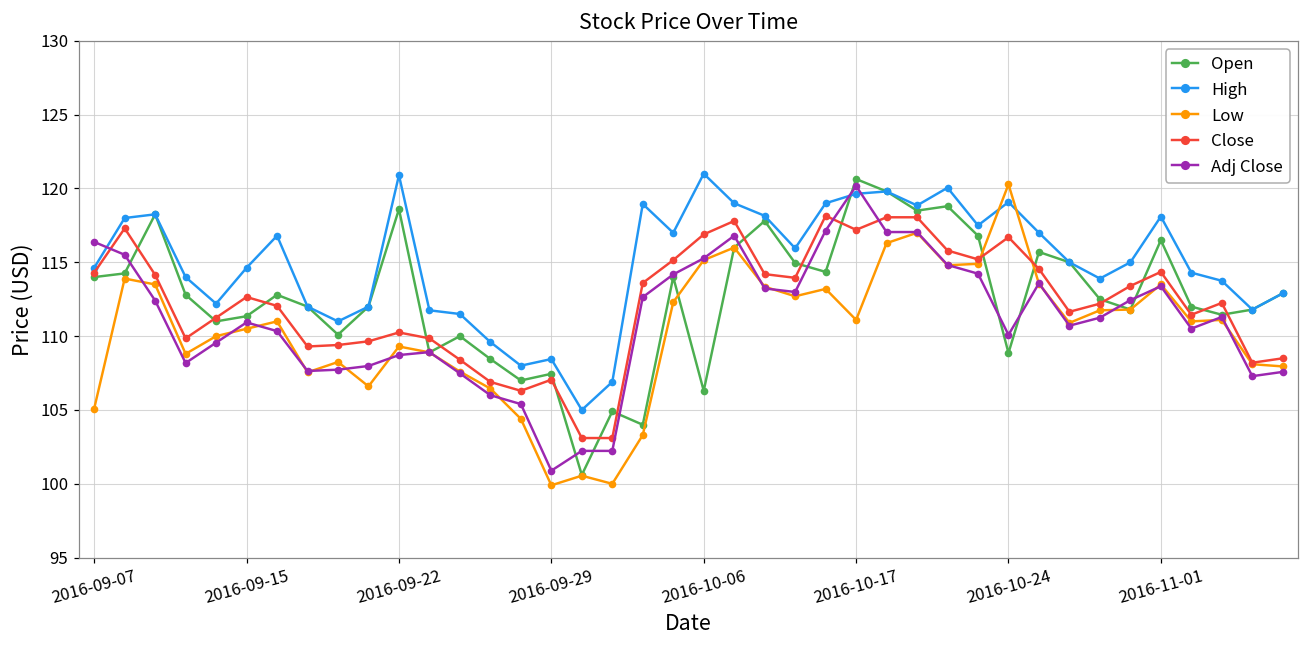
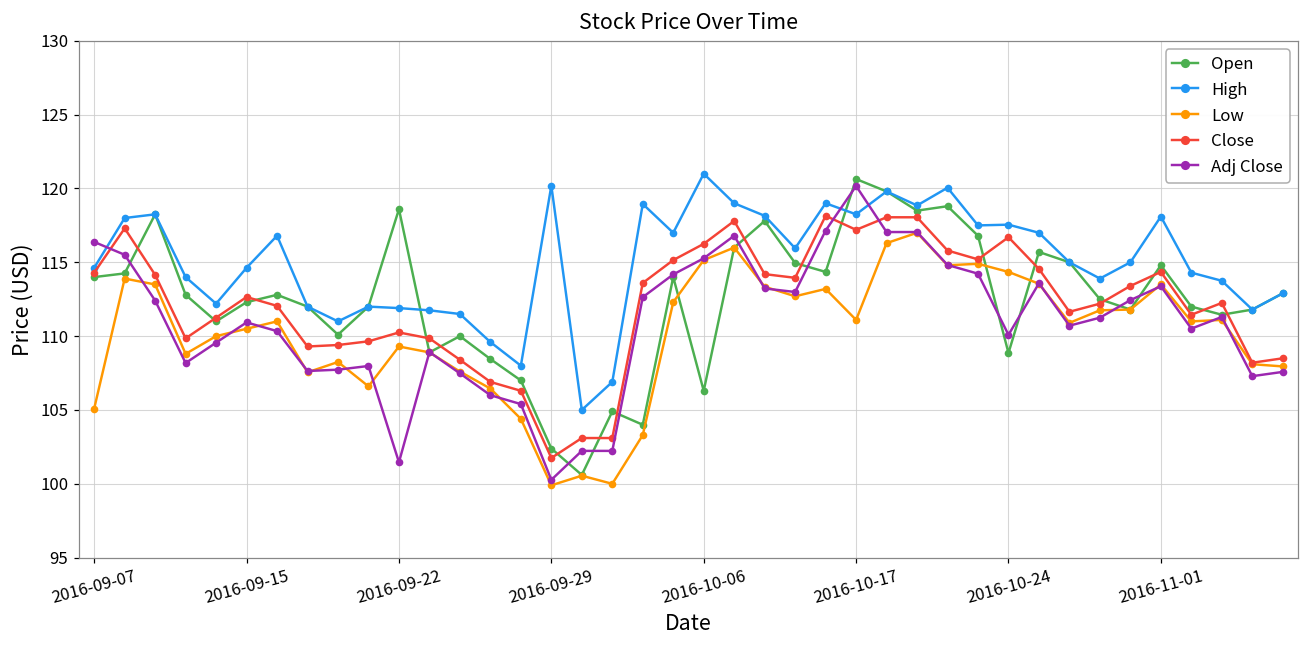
Open, 2016-09-15: 111.4 -> 112.3
High, 2016-09-22: 120.9 -> 111.9
Adj Close, 2016-09-22: 108.7 -> 101.5
Open, 2016-09-29: 107.5 -> 102.4
High, 2016-09-29: 108.5 -> 120.2
Close, 2016-09-29: 107.1 -> 101.8
Adj Close, 2016-09-29: 100.9 -> 100.3
Close, 2016-10-06: 116.9 -> 116.3
High, 2016-10-17: 119.6 -> 118.3
High, 2016-10-24: 119.1 -> 117.6
Low, 2016-10-24: 120.3 -> 114.4
Open, 2016-11-01: 116.5 -> 114.8
